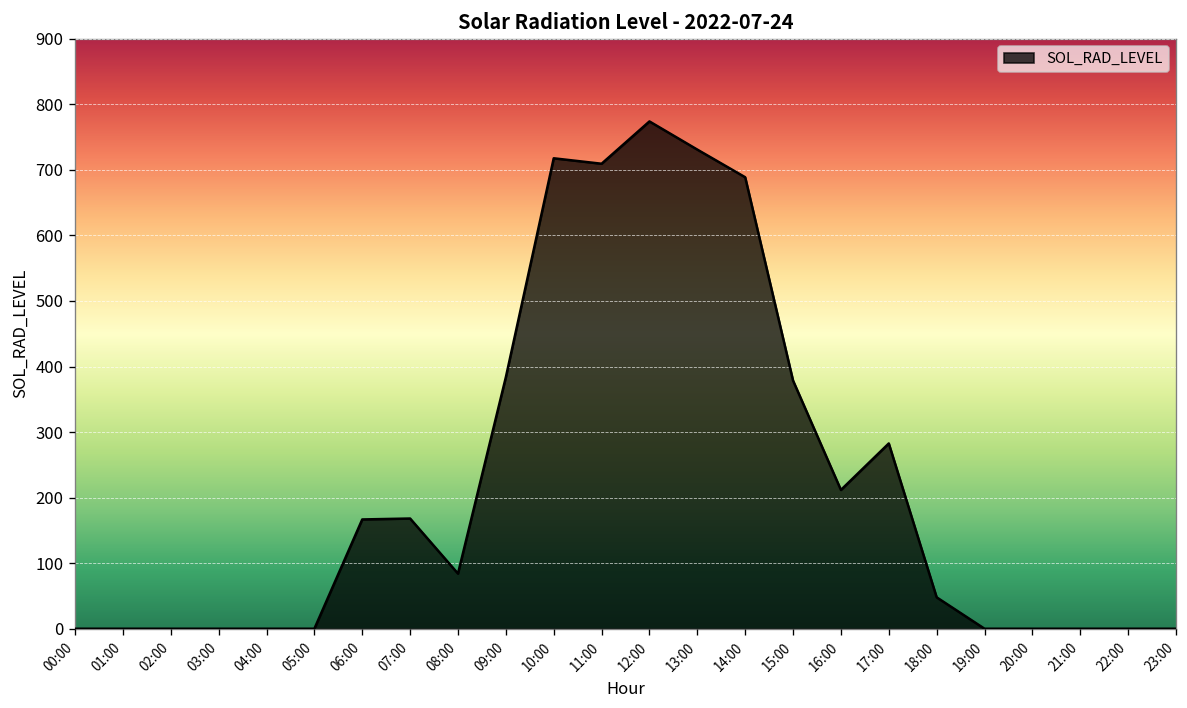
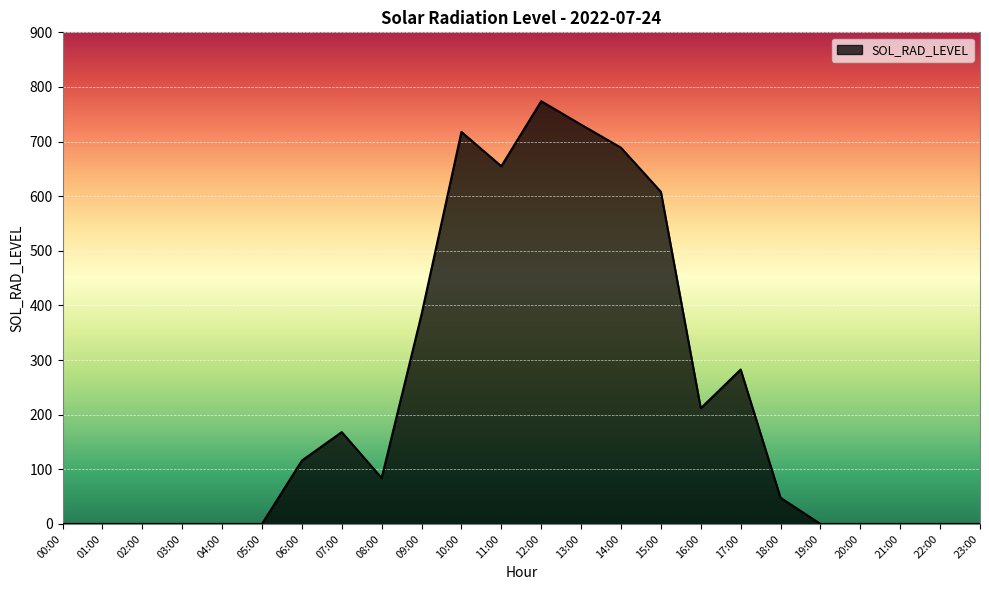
06:00: 170 -> 120
11:00: 710 -> 650
15:00: 380 -> 610
